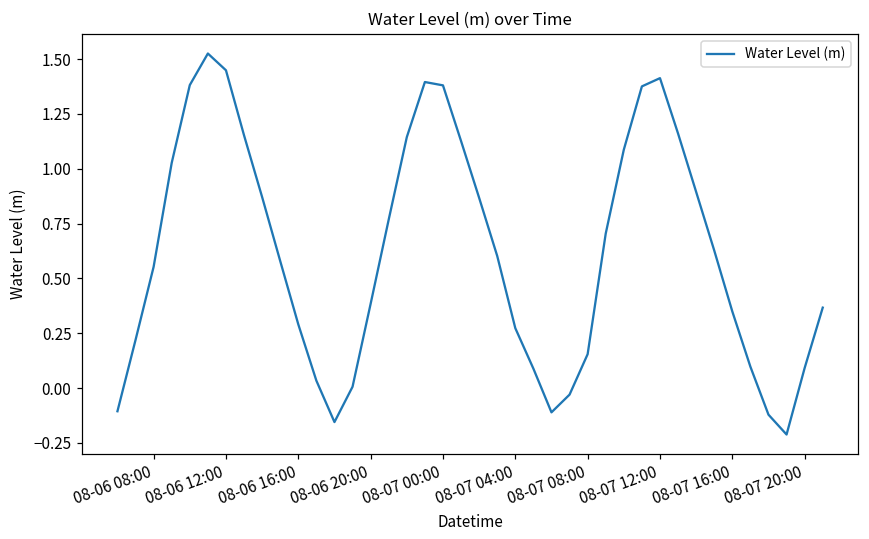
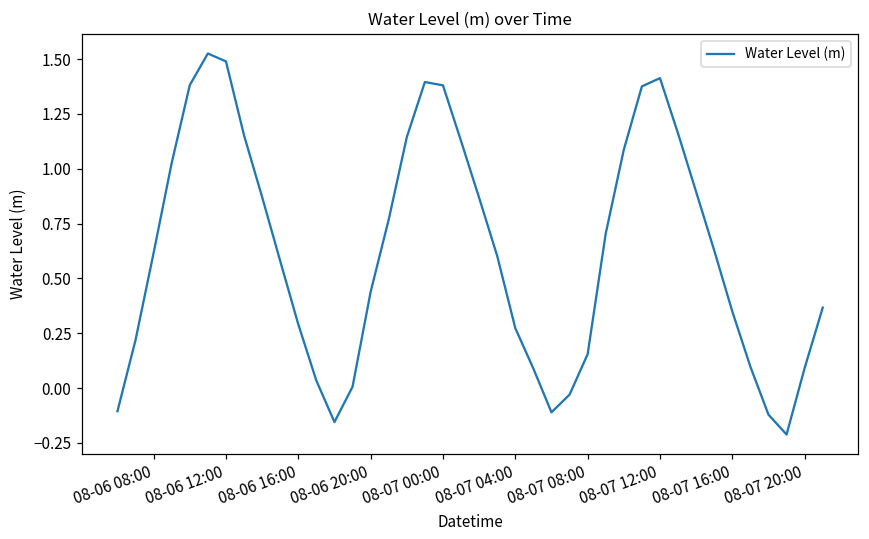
08-06 08:00: 0.55 -> 0.62
08-06 12:00: 1.45 -> 1.49
08-06 20:00: 0.38 -> 0.44
